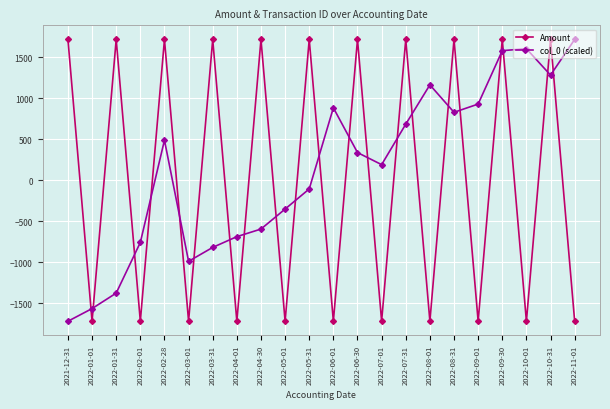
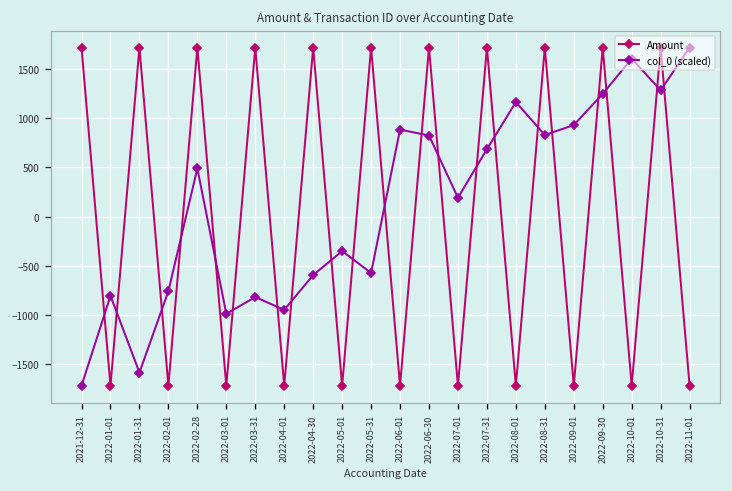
col_0 (scaled), 2022-01-01: -1600 -> -800
col_0 (scaled), 2022-01-31: -1400 -> -1600
col_0 (scaled), 2022-04-01: -700 -> -900
col_0 (scaled), 2022-05-31: -100 -> -600
col_0 (scaled), 2022-06-30: 300 -> 800
col_0 (scaled), 2022-09-30: 1600 -> 1200
